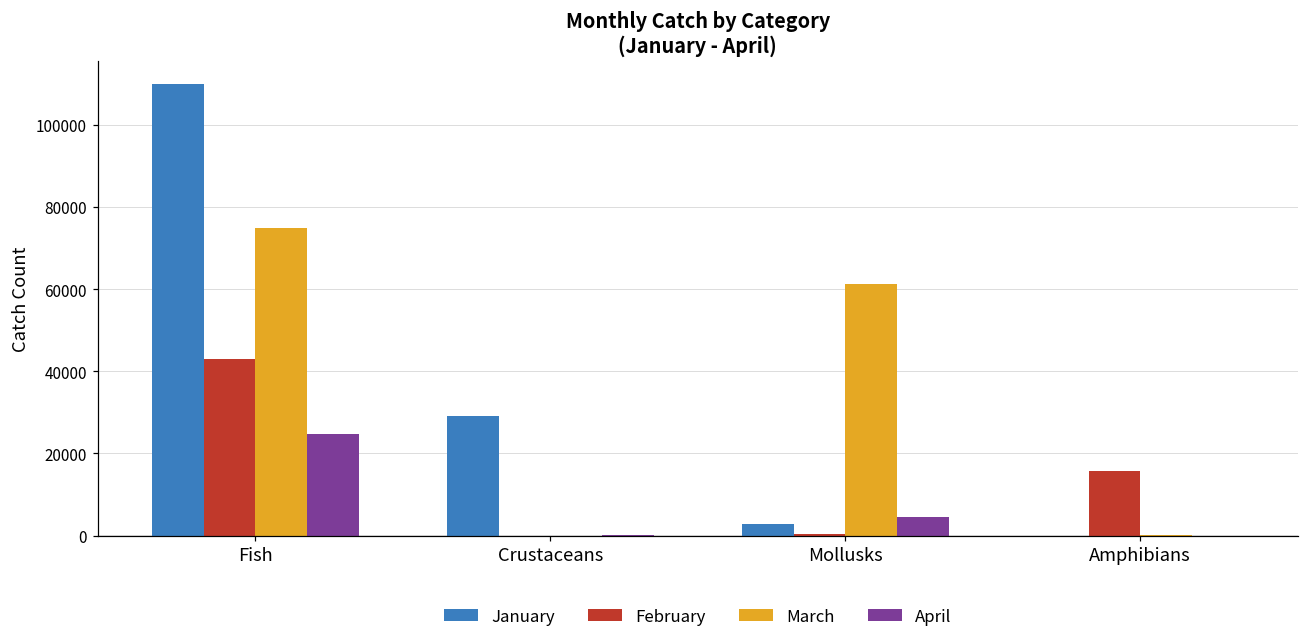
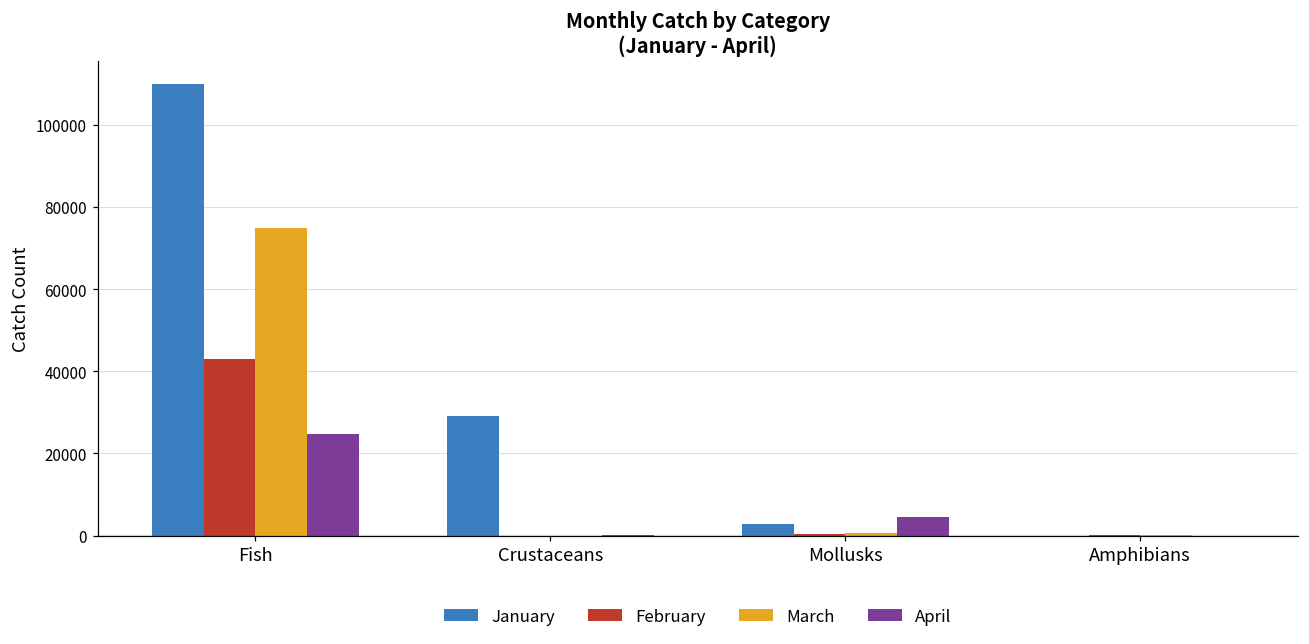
March, Mollusks: 61000 -> 1000
February, Amphibians: 16000 -> 0
